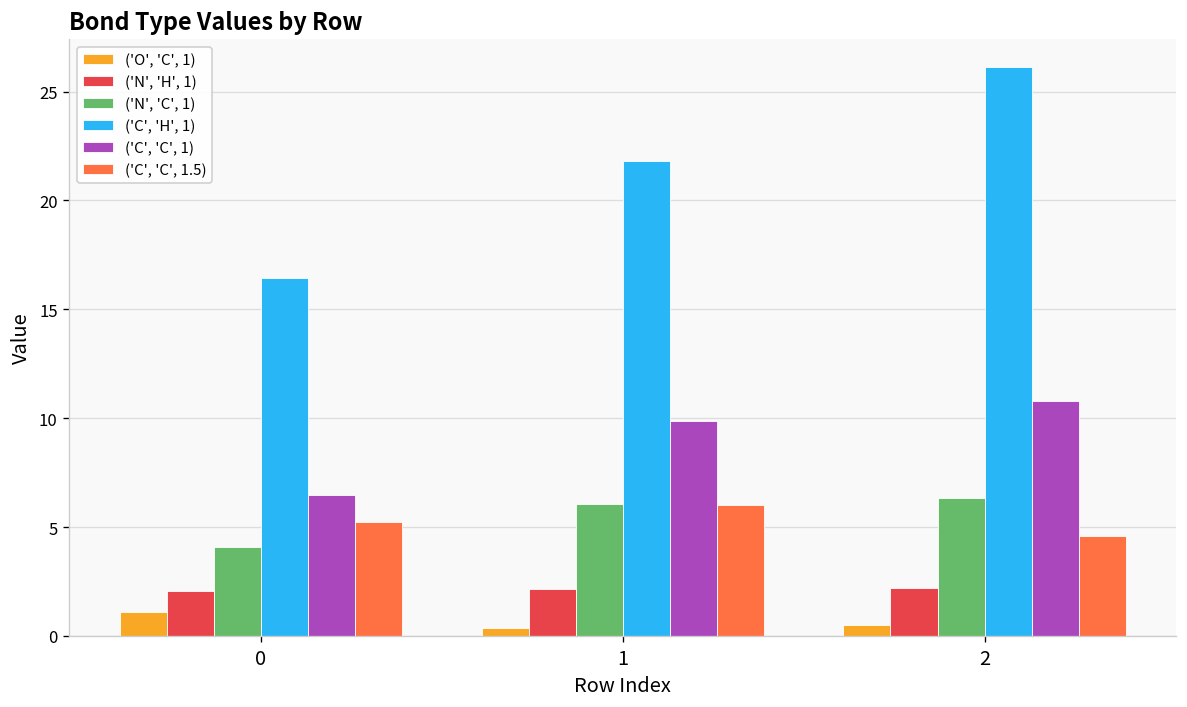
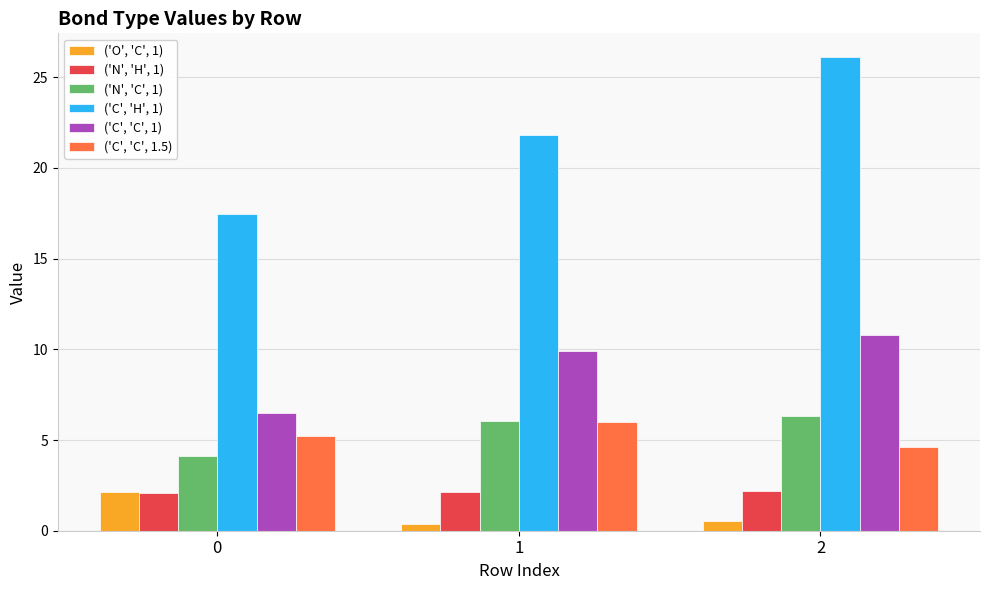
('O', 'C', 1), 0: 1.1 -> 2.1
('C', 'H', 1), 0: 16.4 -> 17.5
